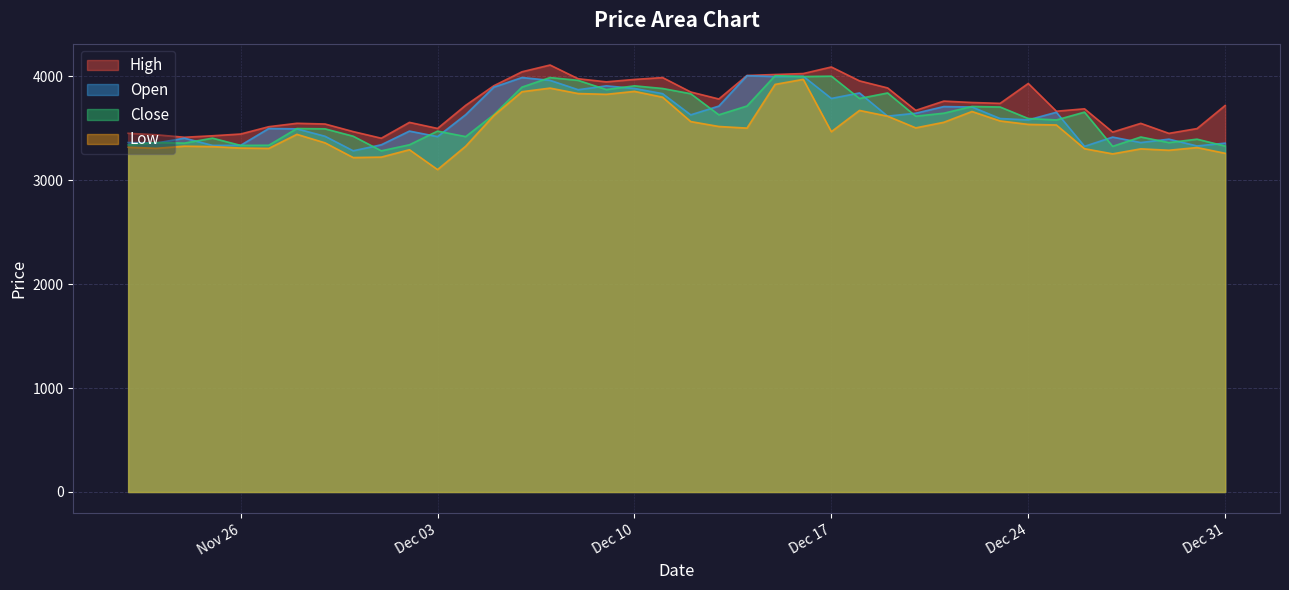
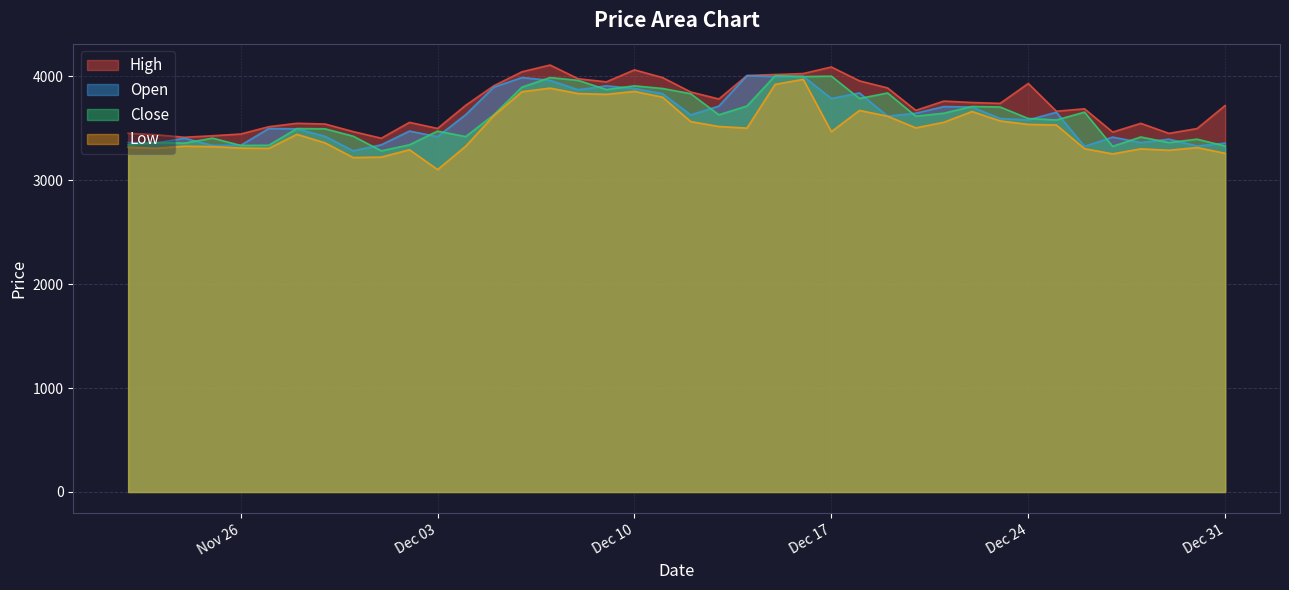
High, Dec 10: 3970 -> 4060
